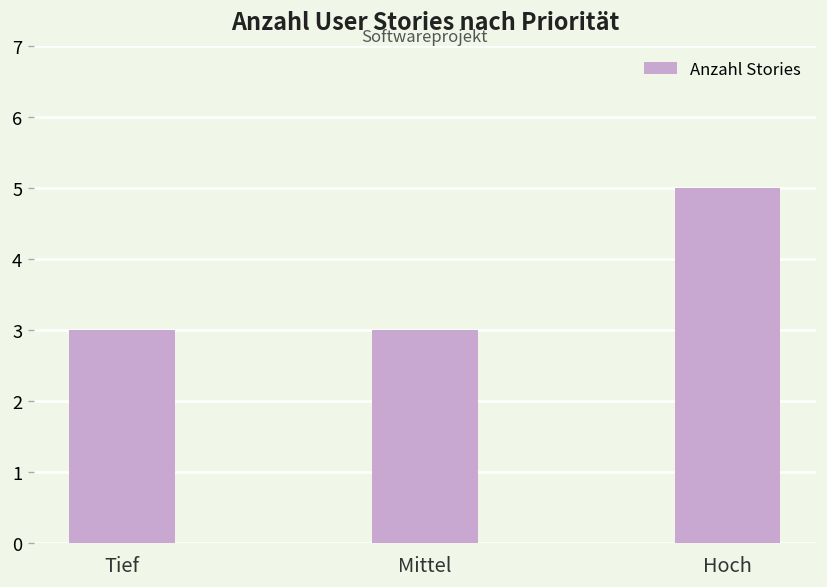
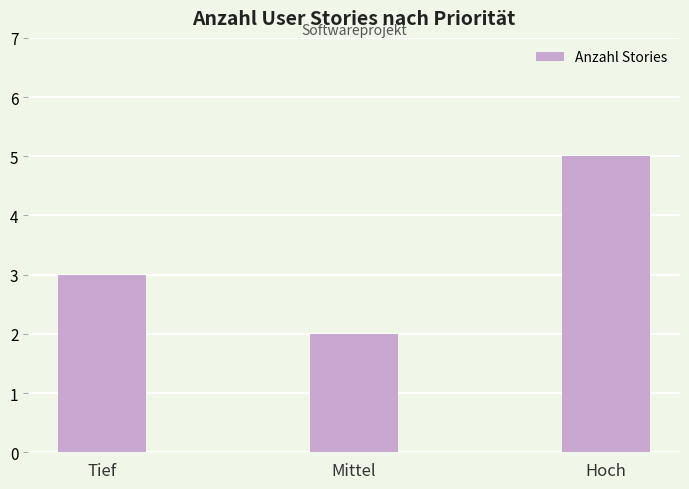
Mittel: 3 -> 2
